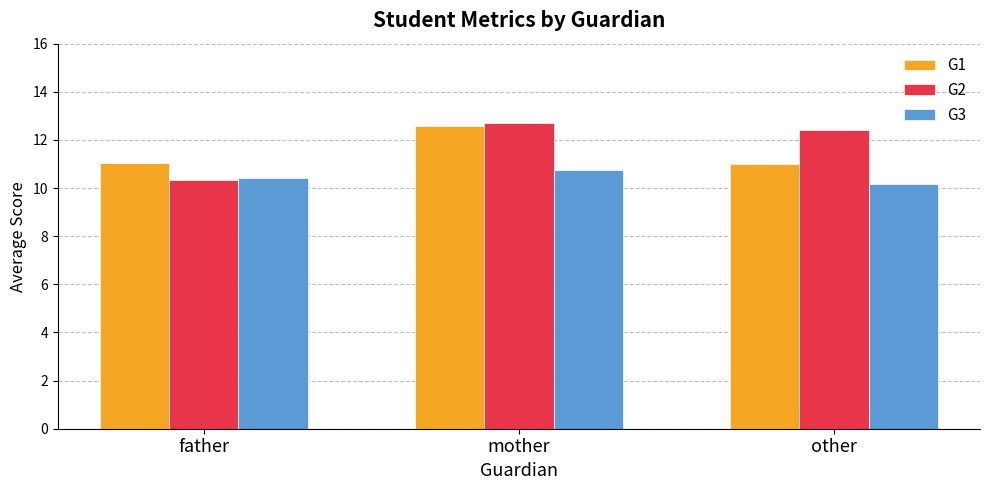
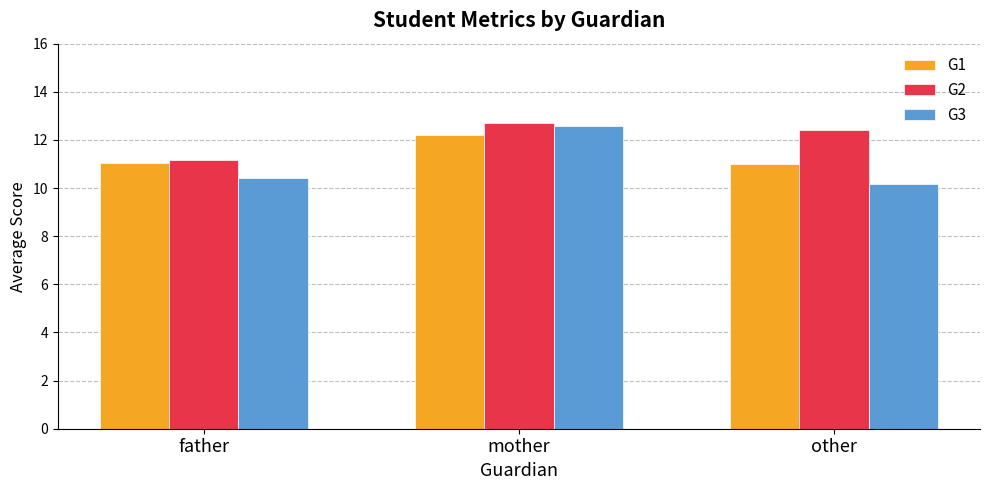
G2, father: 10.3 -> 11.2
G1, mother: 12.6 -> 12.2
G3, mother: 10.7 -> 12.6
